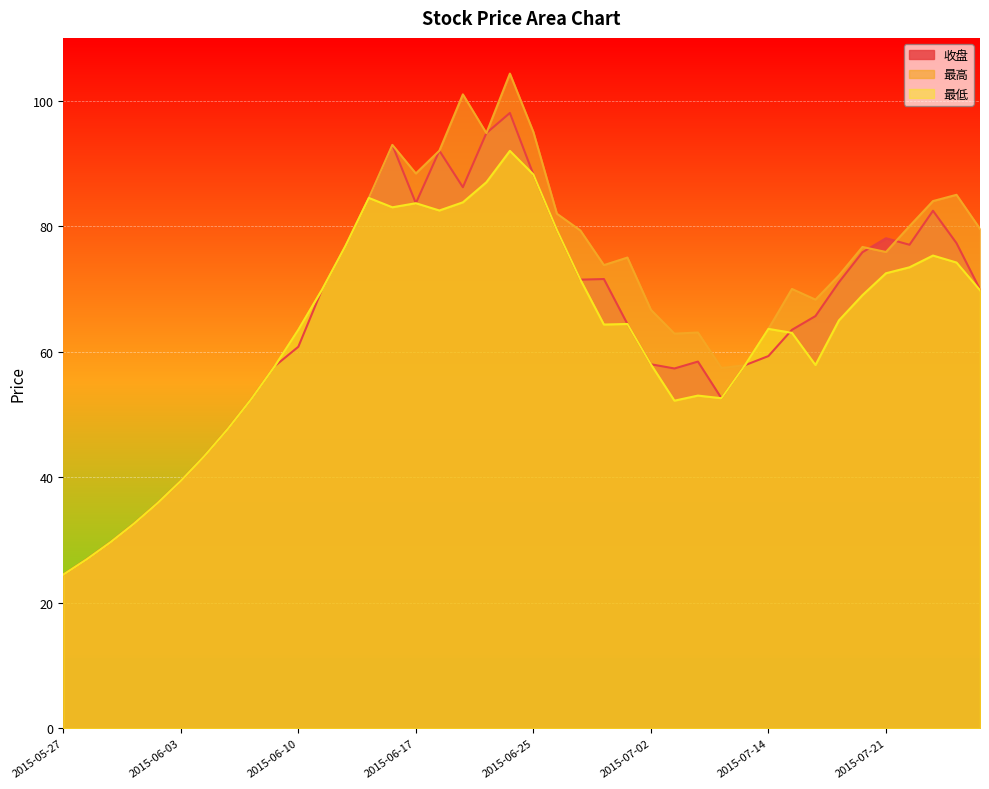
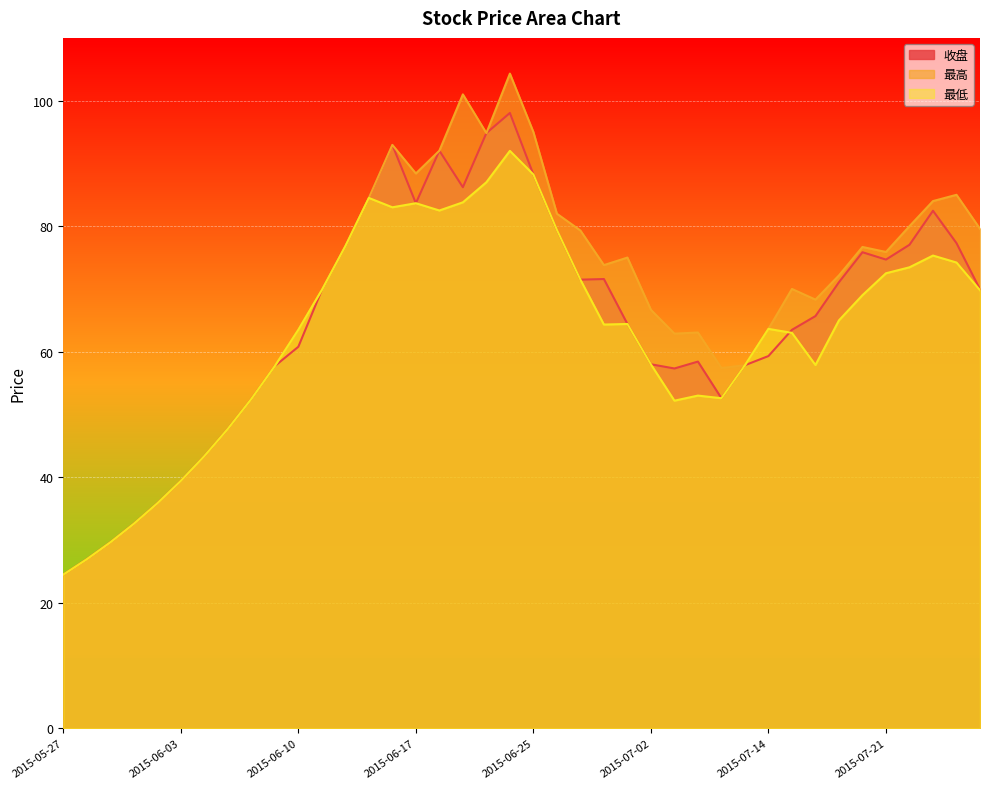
收盘, 2015-07-21: 78 -> 75
